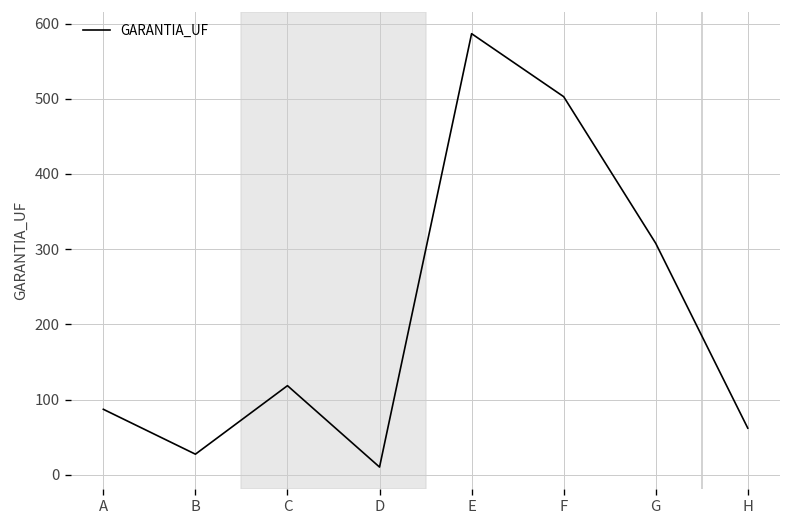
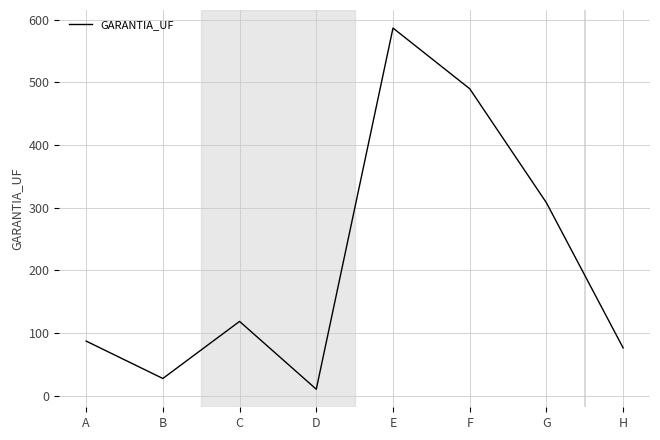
F: 500 -> 490
H: 60 -> 80
